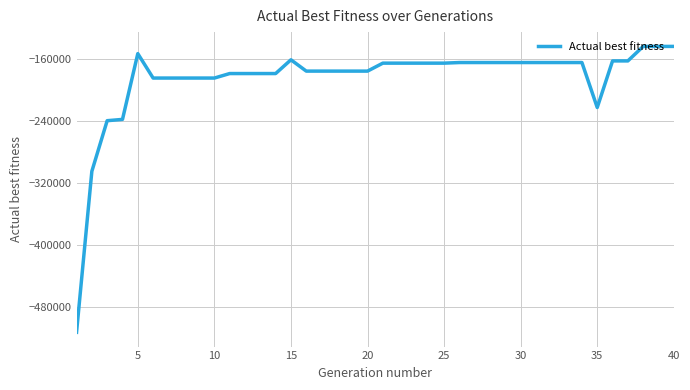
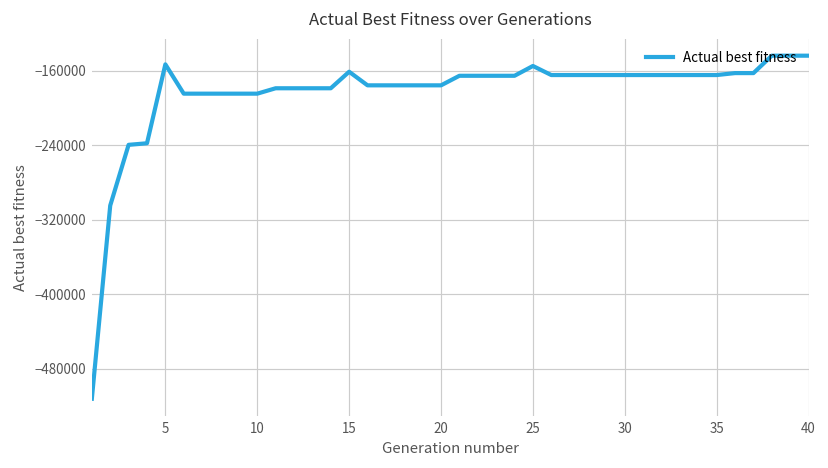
25: -170000 -> -150000
35: -220000 -> -160000
